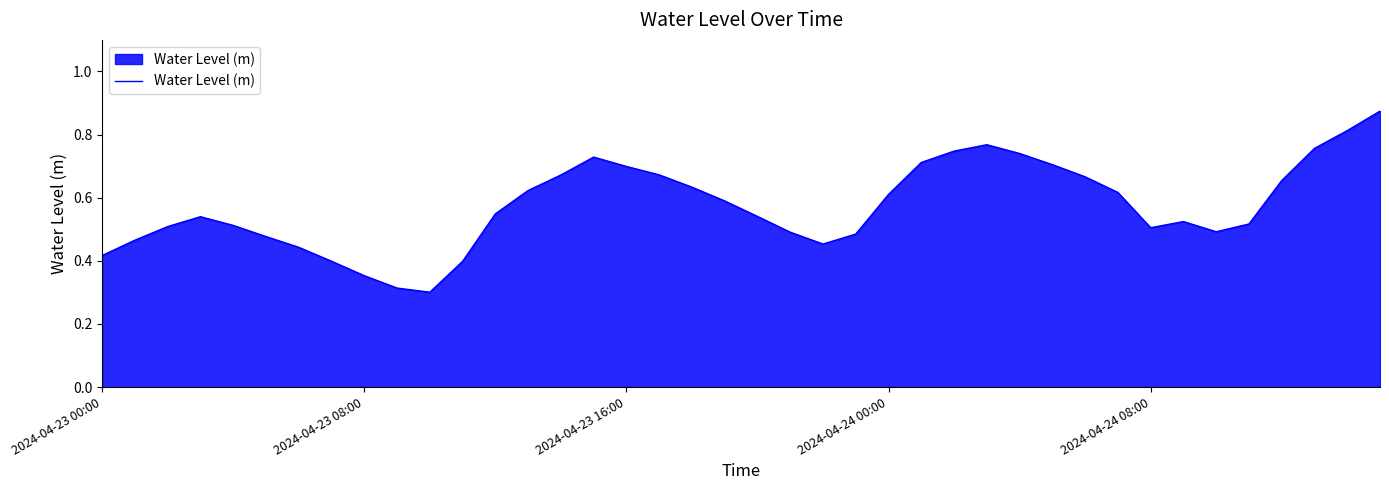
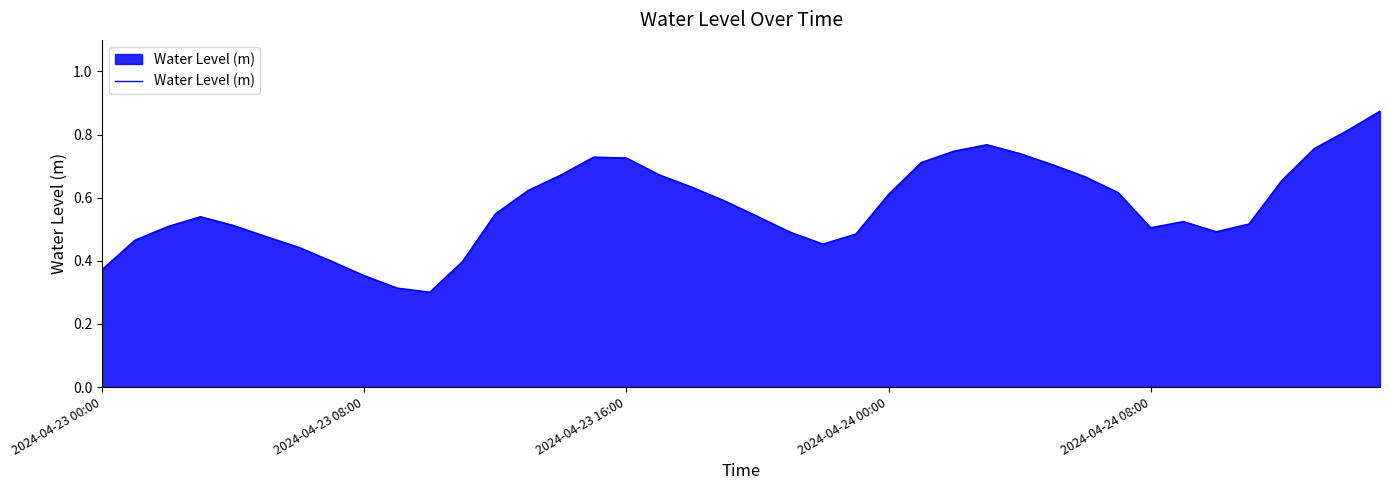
2024-04-23 00:00: 0.42 -> 0.37
2024-04-23 16:00: 0.70 -> 0.73
